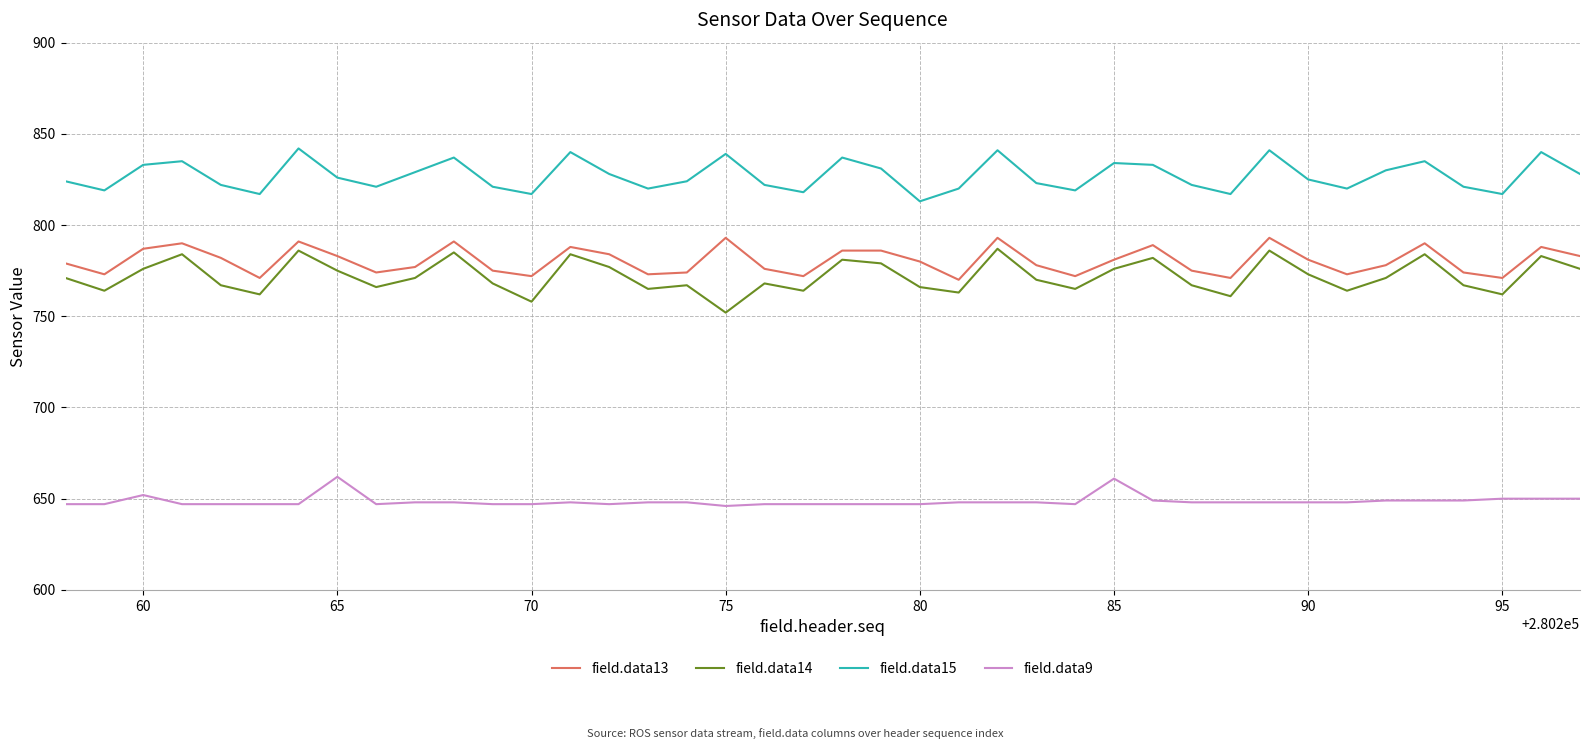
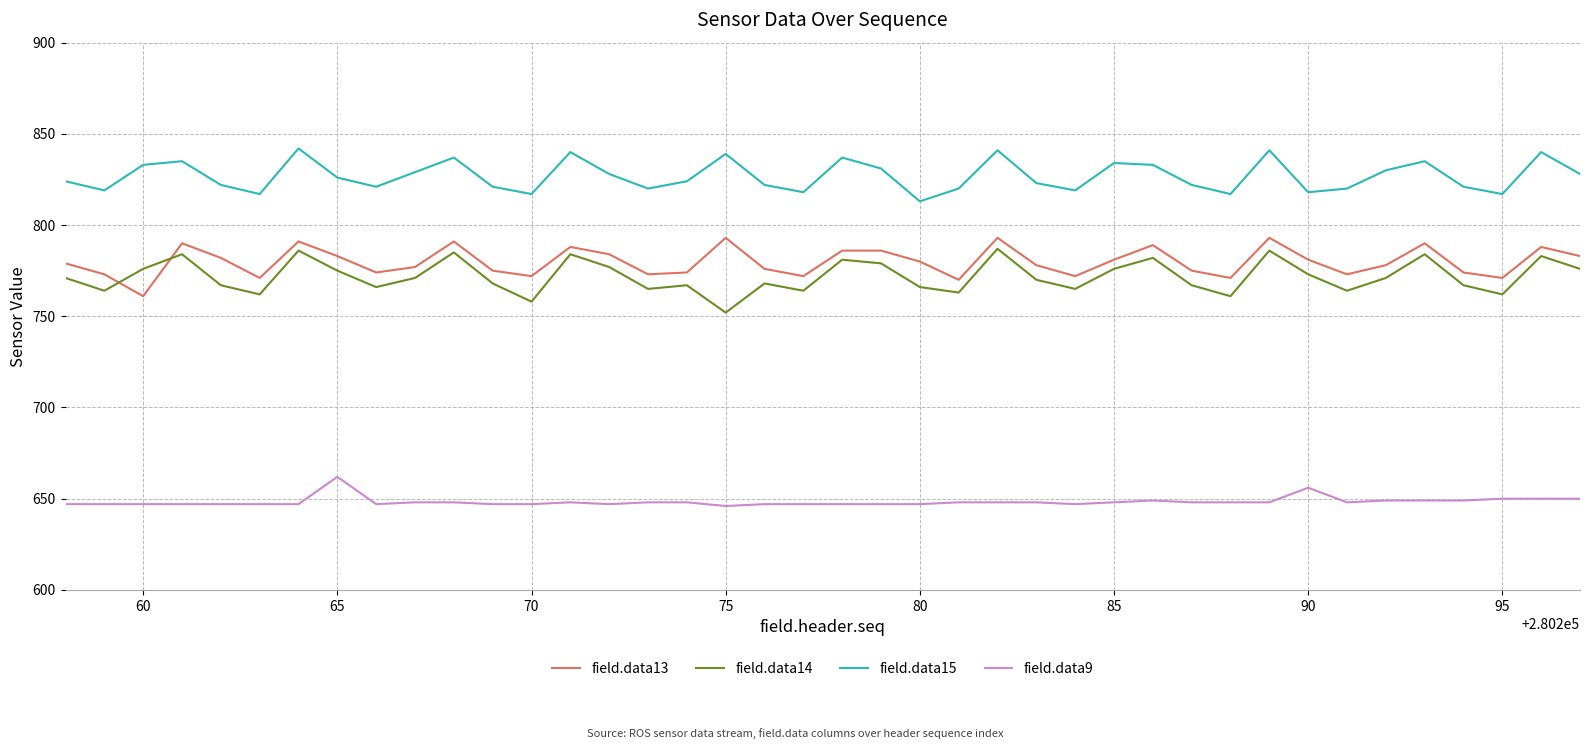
field.data13, 60: 787 -> 761
field.data9, 60: 652 -> 647
field.data9, 85: 661 -> 648
field.data15, 90: 825 -> 818
field.data9, 90: 648 -> 656
